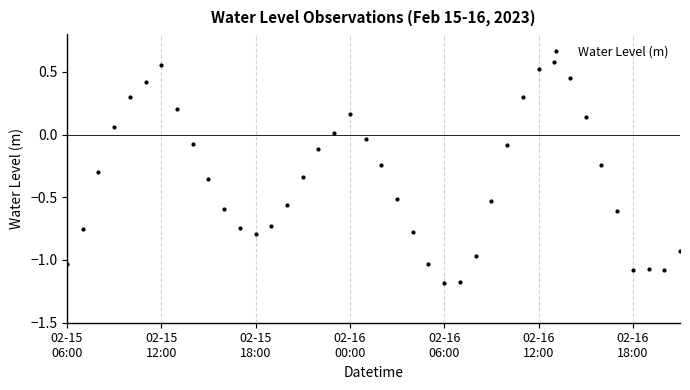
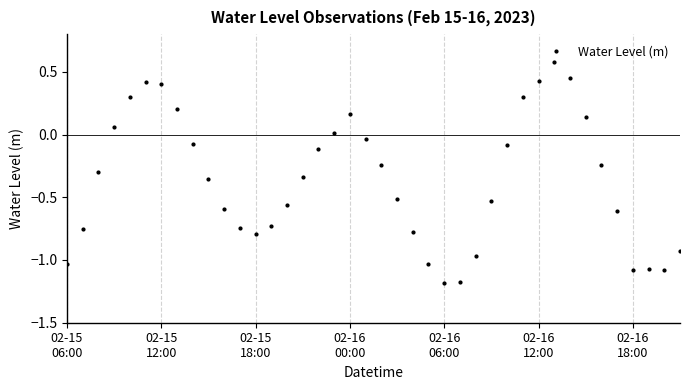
02-15 12:00: 0.55 -> 0.40
02-16 12:00: 0.53 -> 0.43
